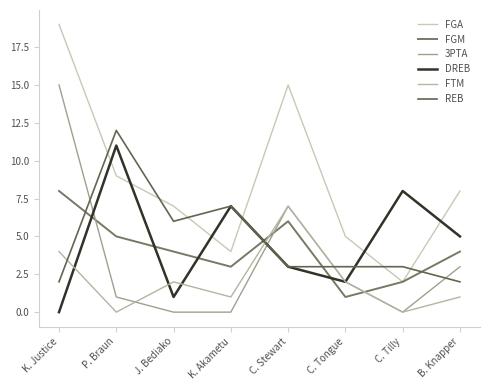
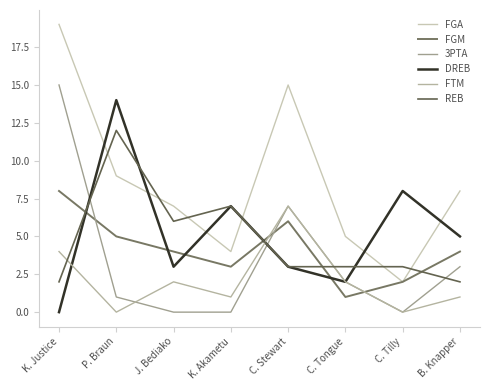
DREB, P. Braun: 11 -> 14
DREB, J. Bediako: 1 -> 3
